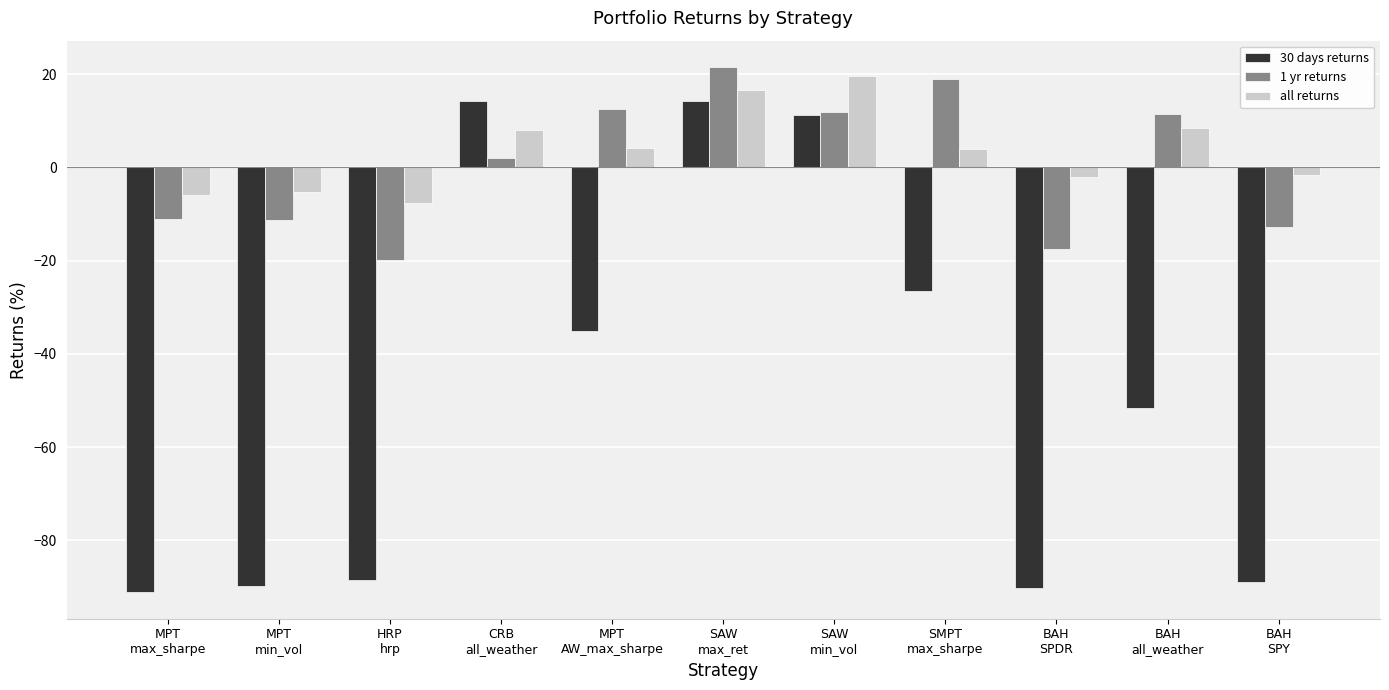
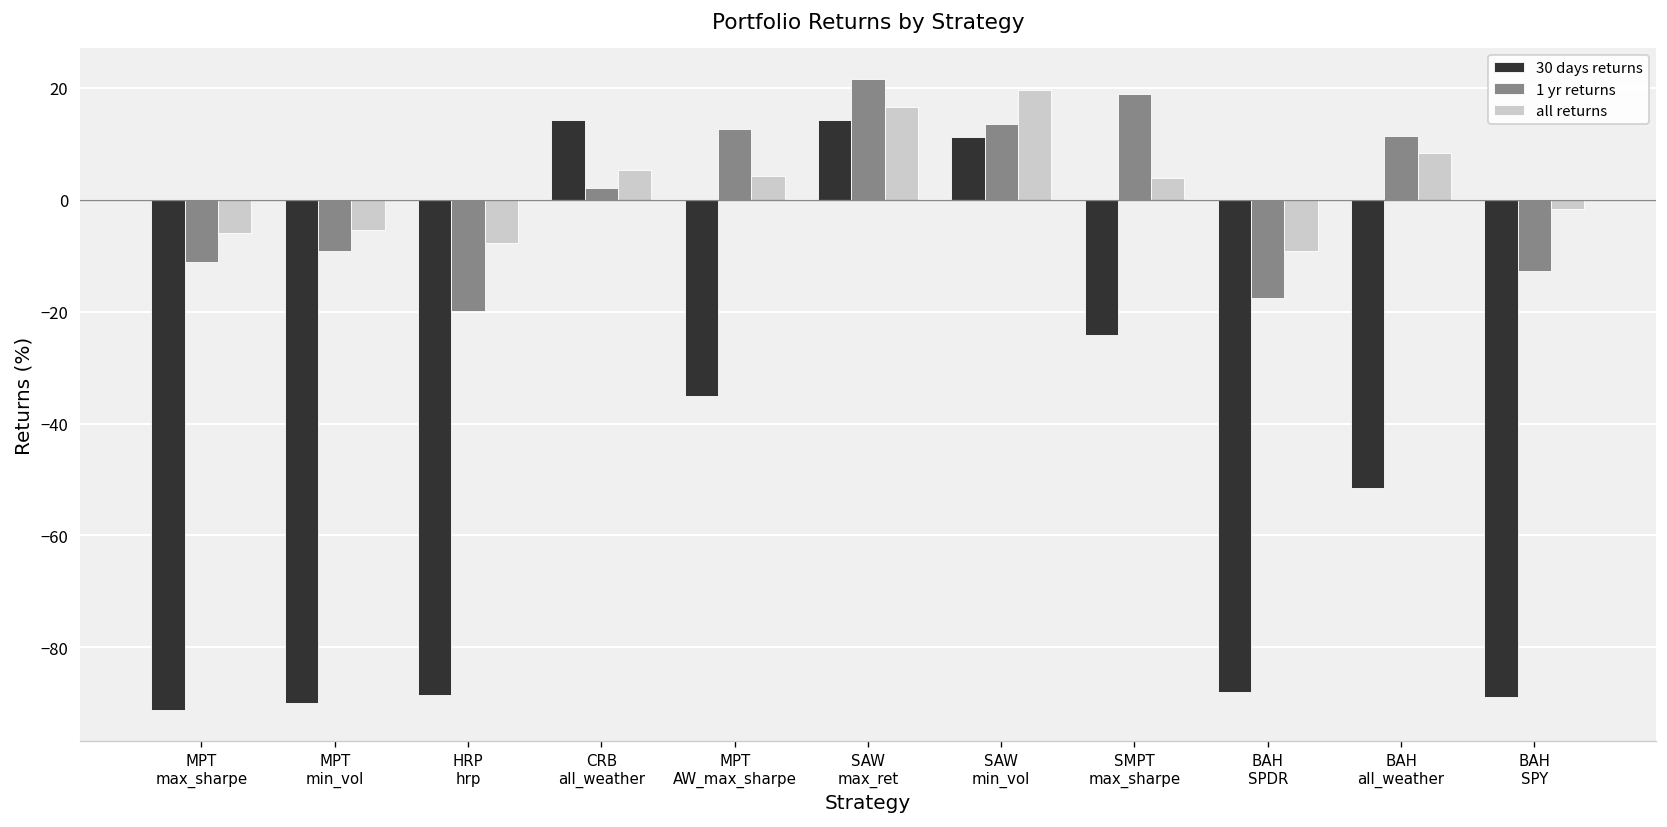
1 yr returns, MPT min_vol: -11 -> -9
all returns, CRB all_weather: 8 -> 5
1 yr returns, SAW min_vol: 12 -> 14
30 days returns, SMPT max_sharpe: -27 -> -24
30 days returns, BAH SPDR: -90 -> -88
all returns, BAH SPDR: -2 -> -9
